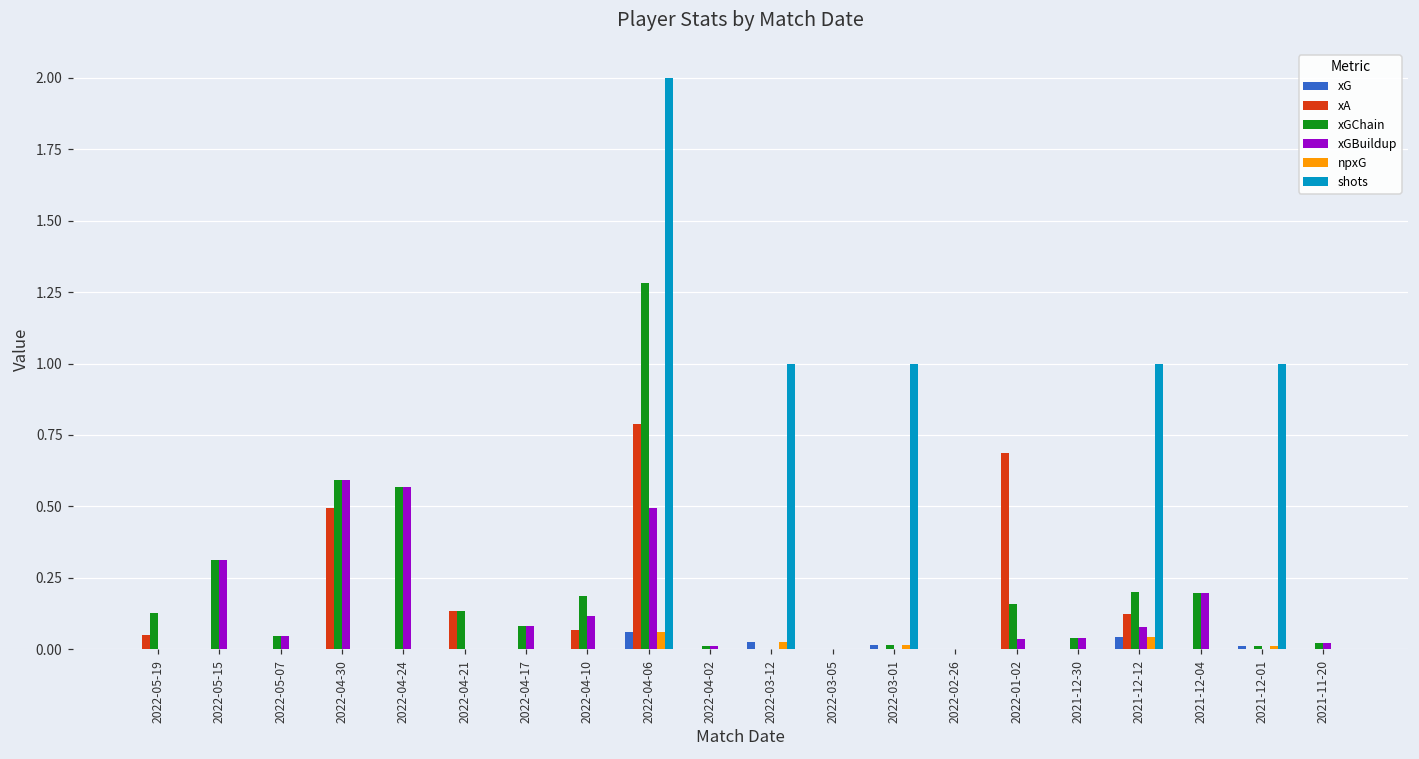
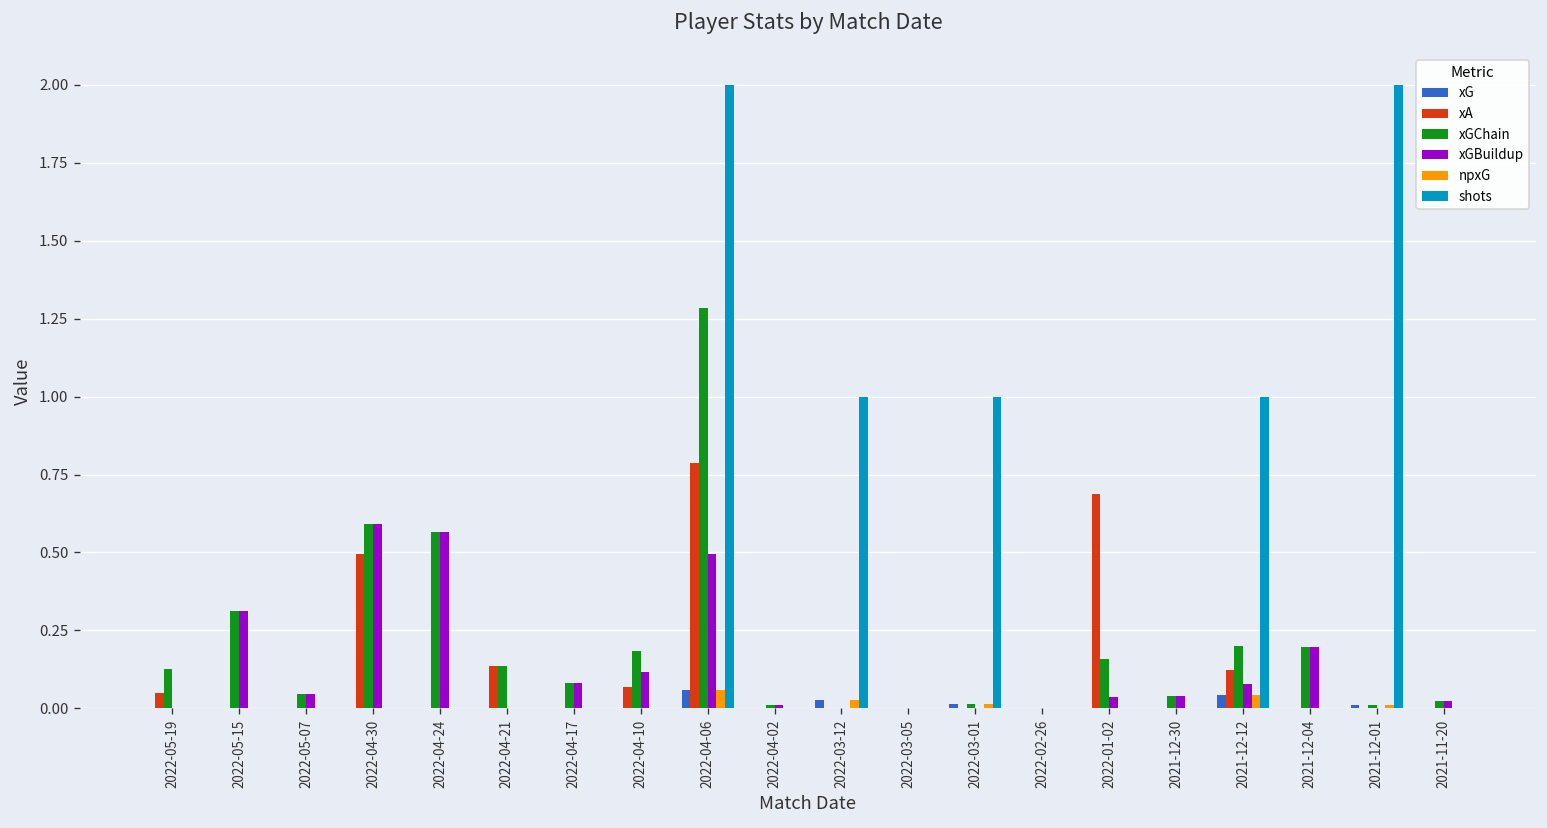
shots, 2021-12-01: 1 -> 2
